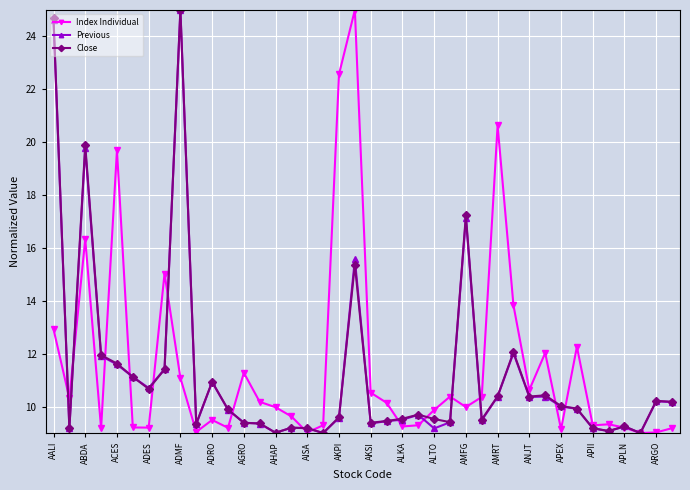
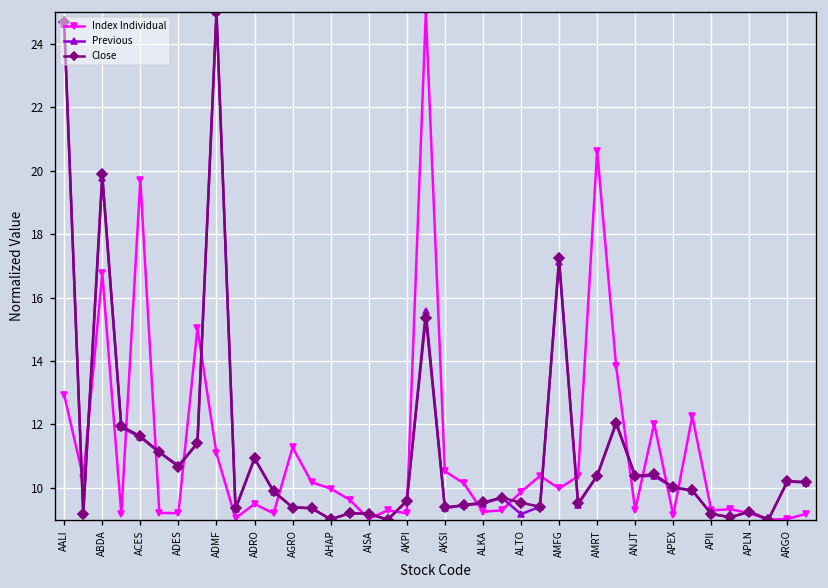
Index Individual, ABDA: 16.3 -> 16.8
Index Individual, AKPI: 22.6 -> 9.2
Index Individual, ANJT: 10.6 -> 9.3
